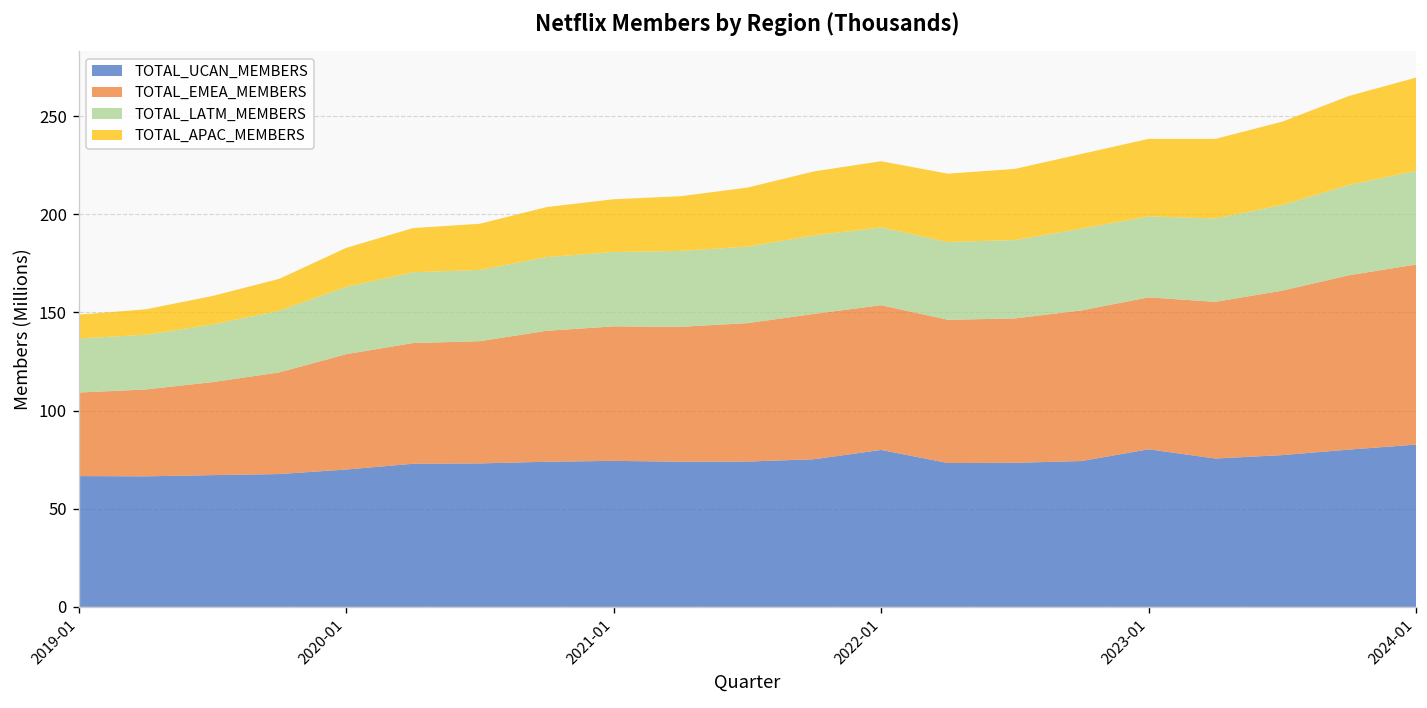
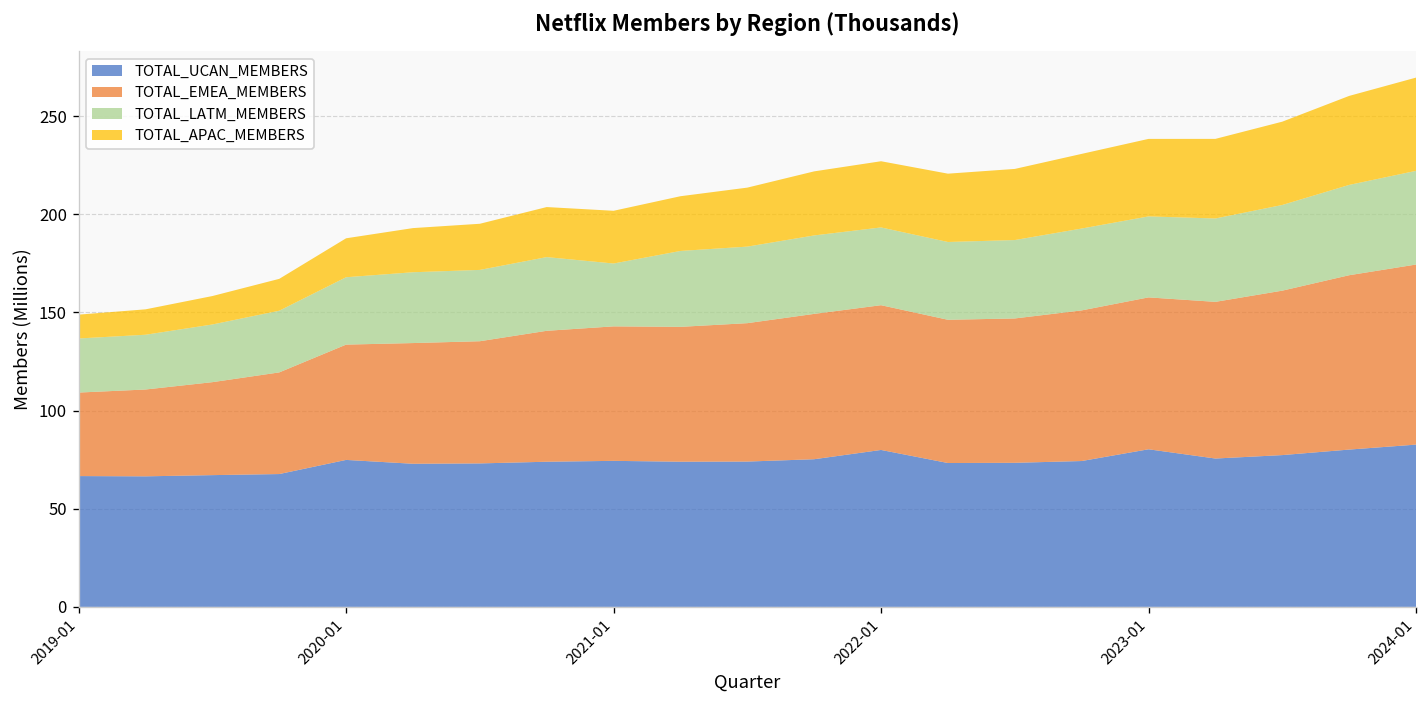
TOTAL_UCAN_MEMBERS, 2020-01: 70 -> 75
TOTAL_LATM_MEMBERS, 2021-01: 38 -> 32
